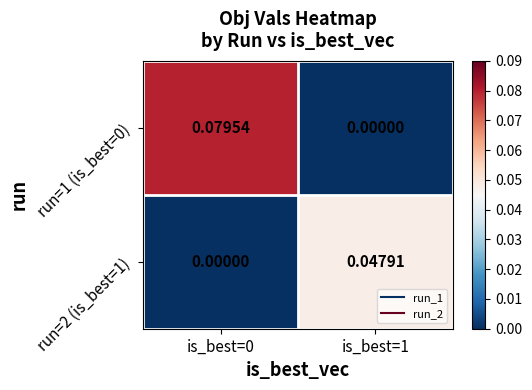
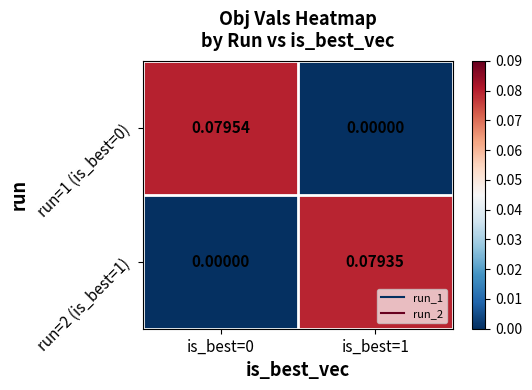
run=2 (is_best=1), is_best=1: 0.04791 -> 0.07935
